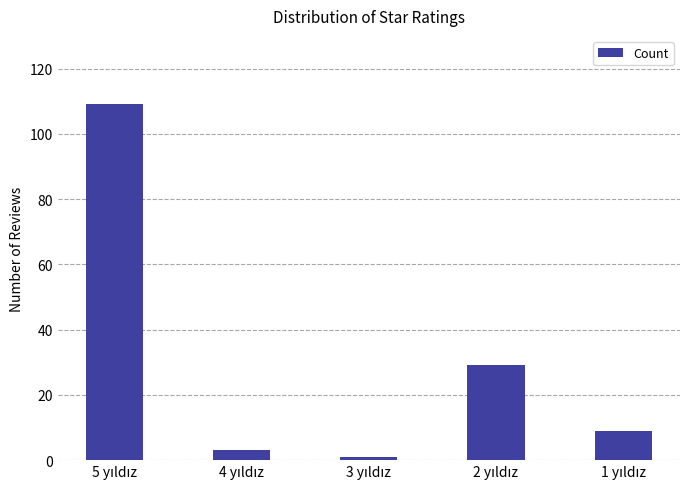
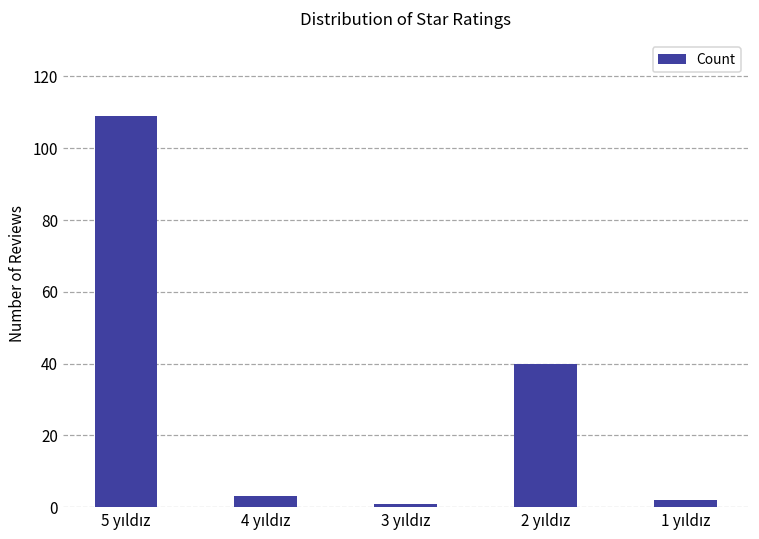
2 yıldız: 29 -> 40
1 yıldız: 9 -> 2
